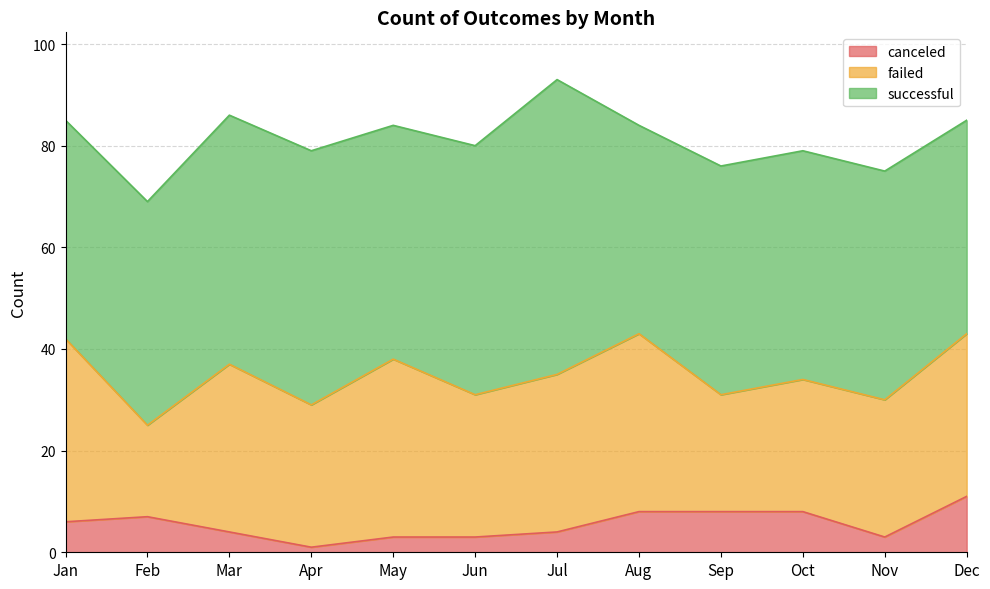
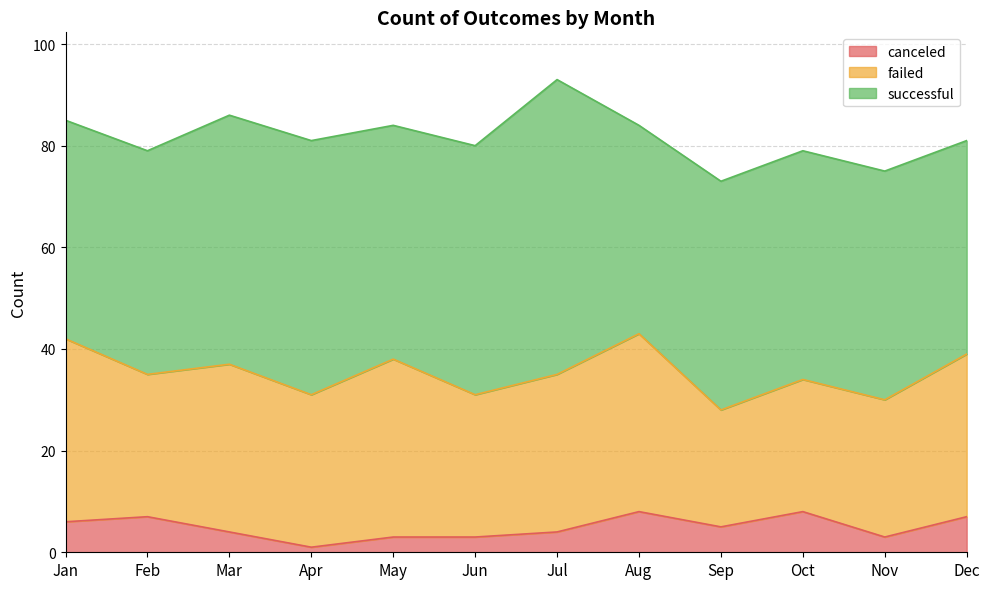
failed, Feb: 18 -> 28
failed, Apr: 28 -> 30
canceled, Sep: 8 -> 5
canceled, Dec: 11 -> 7
